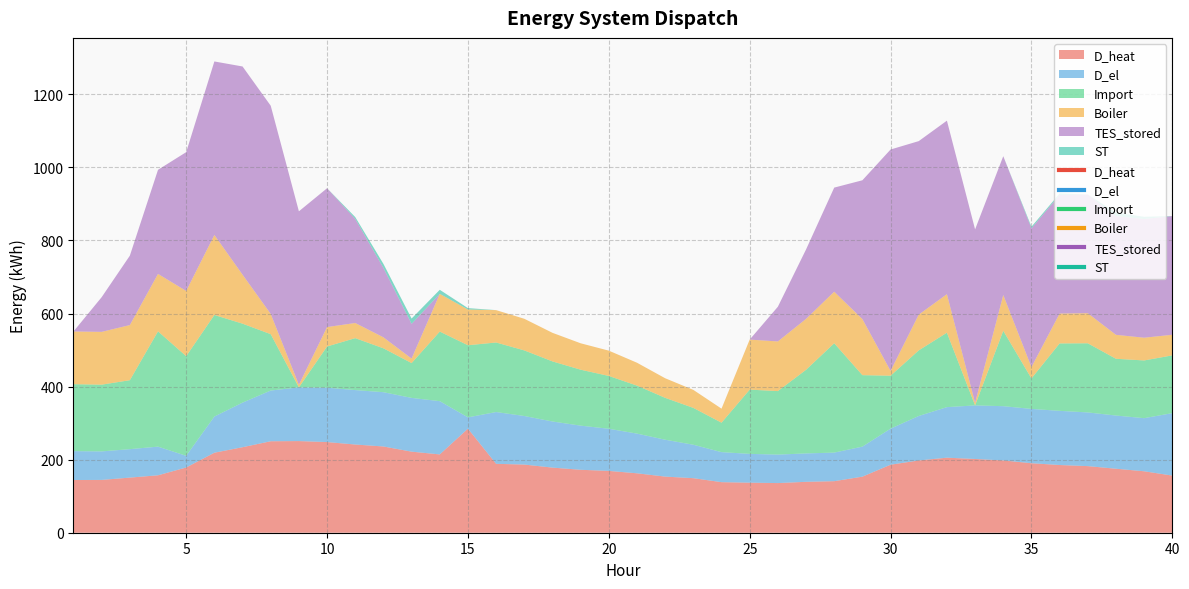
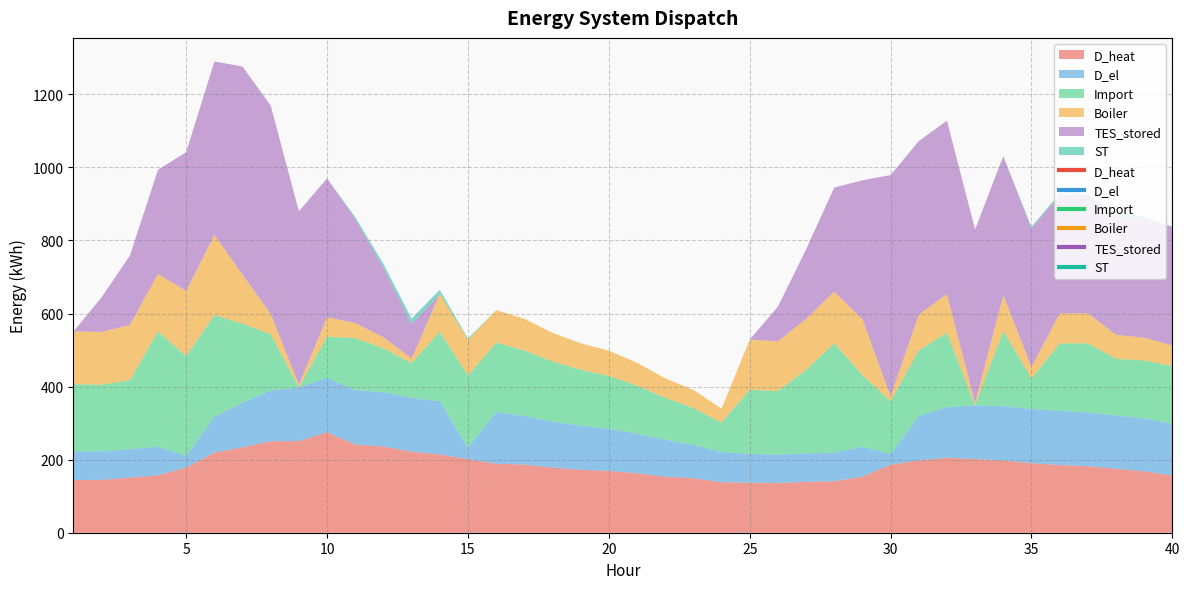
D_heat, 10: 250 -> 280
D_heat, 15: 280 -> 200
D_el, 30: 100 -> 30
D_el, 40: 170 -> 140
